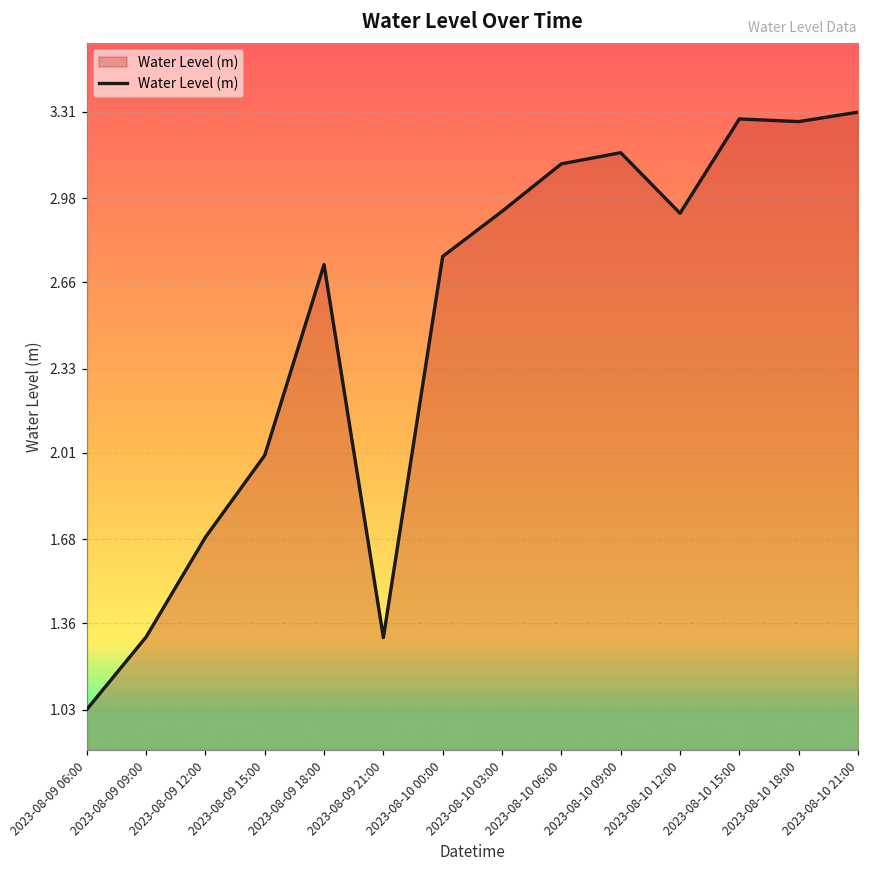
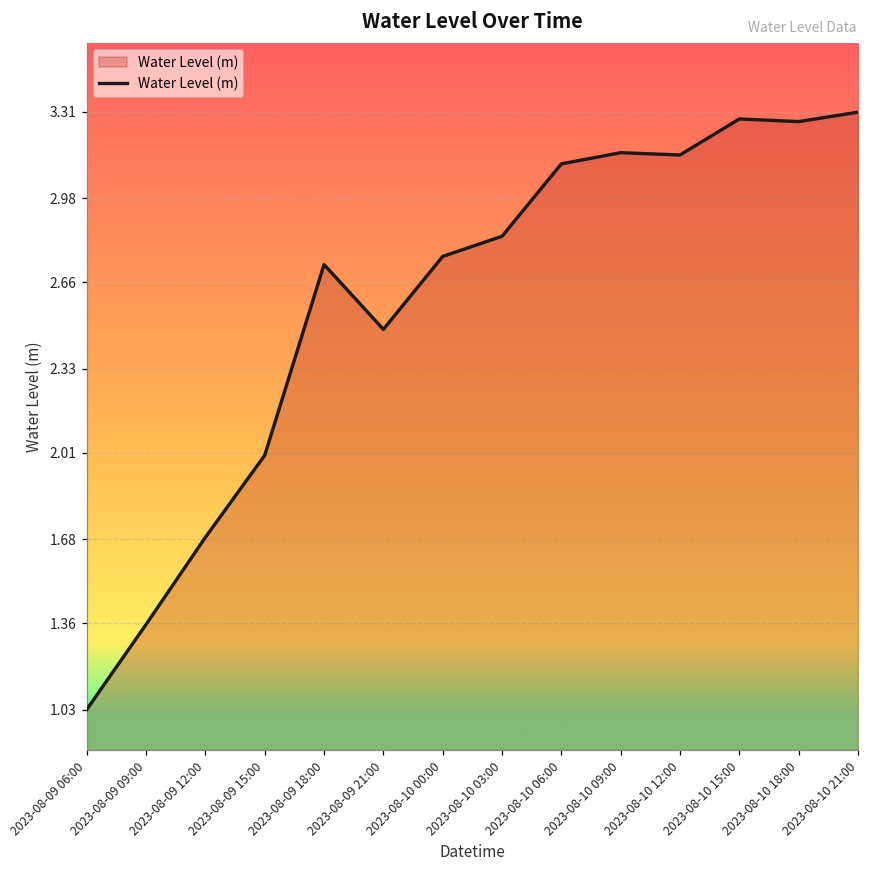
2023-08-09 09:00: 1.31 -> 1.35
2023-08-09 21:00: 1.30 -> 2.48
2023-08-10 03:00: 2.93 -> 2.84
2023-08-10 12:00: 2.92 -> 3.15
